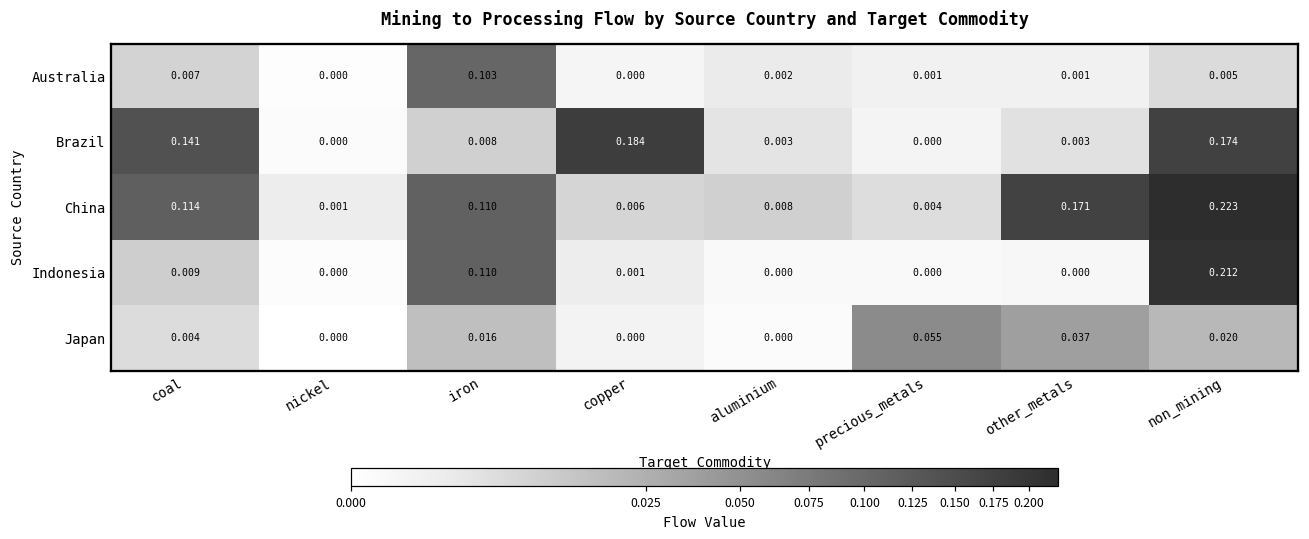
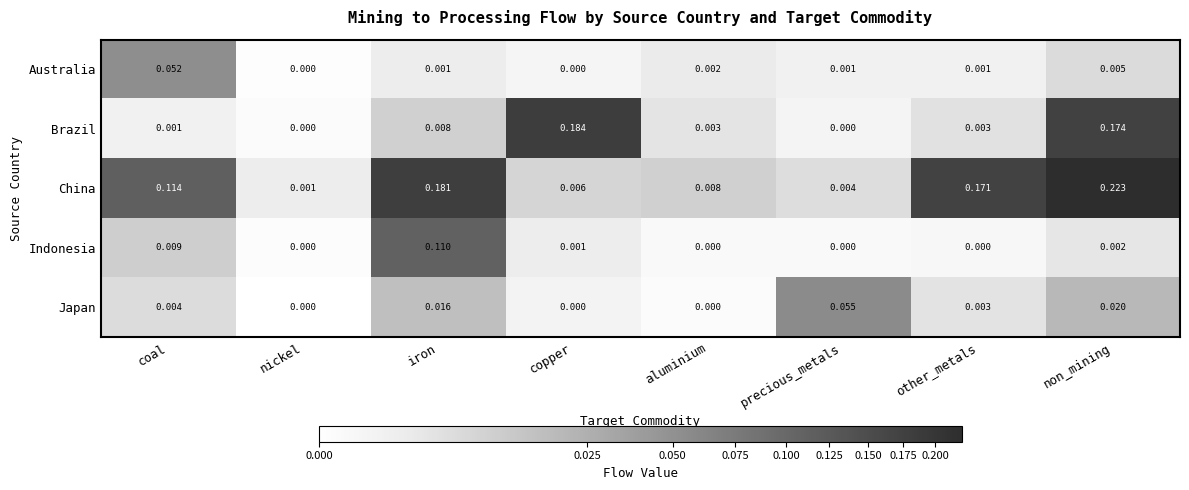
Australia, coal: 0.007 -> 0.052
Australia, iron: 0.103 -> 0.001
Brazil, coal: 0.141 -> 0.001
China, iron: 0.110 -> 0.181
Indonesia, non_mining: 0.212 -> 0.002
Japan, other_metals: 0.037 -> 0.003
